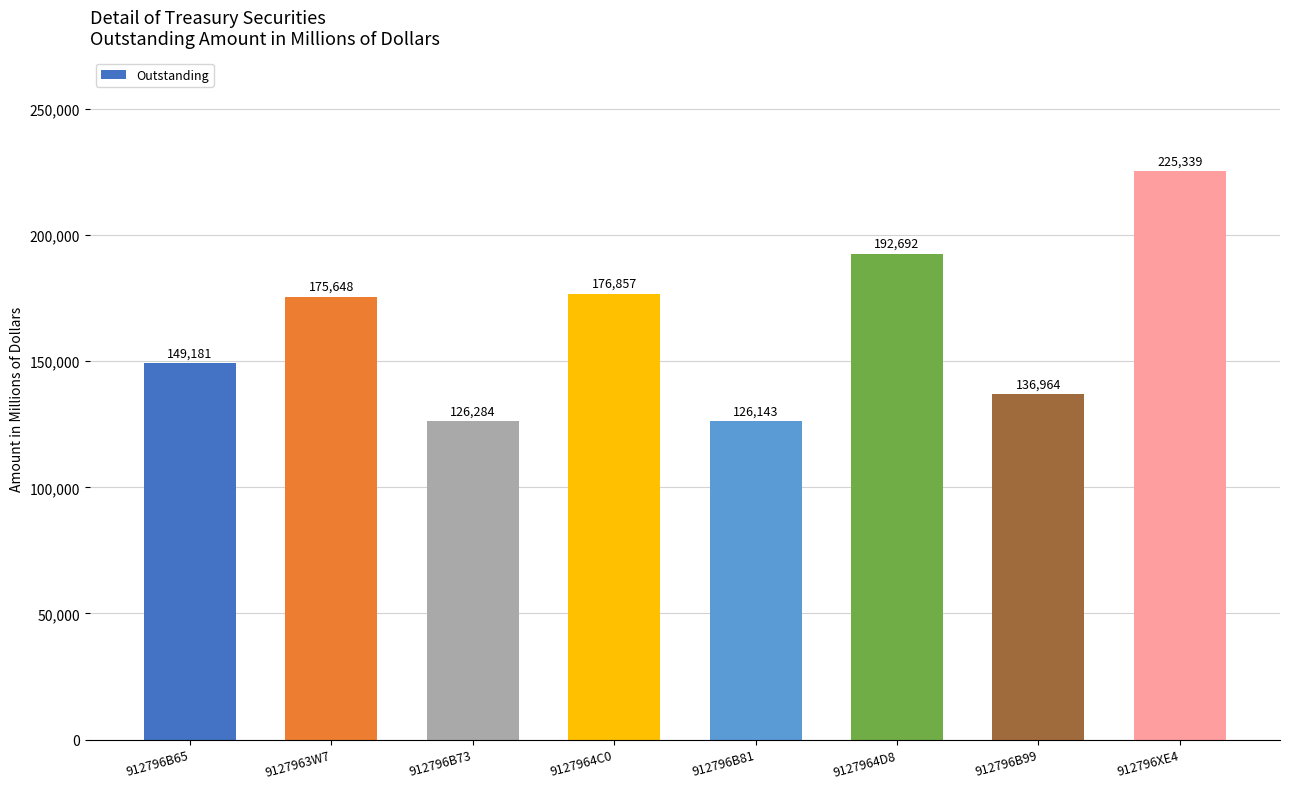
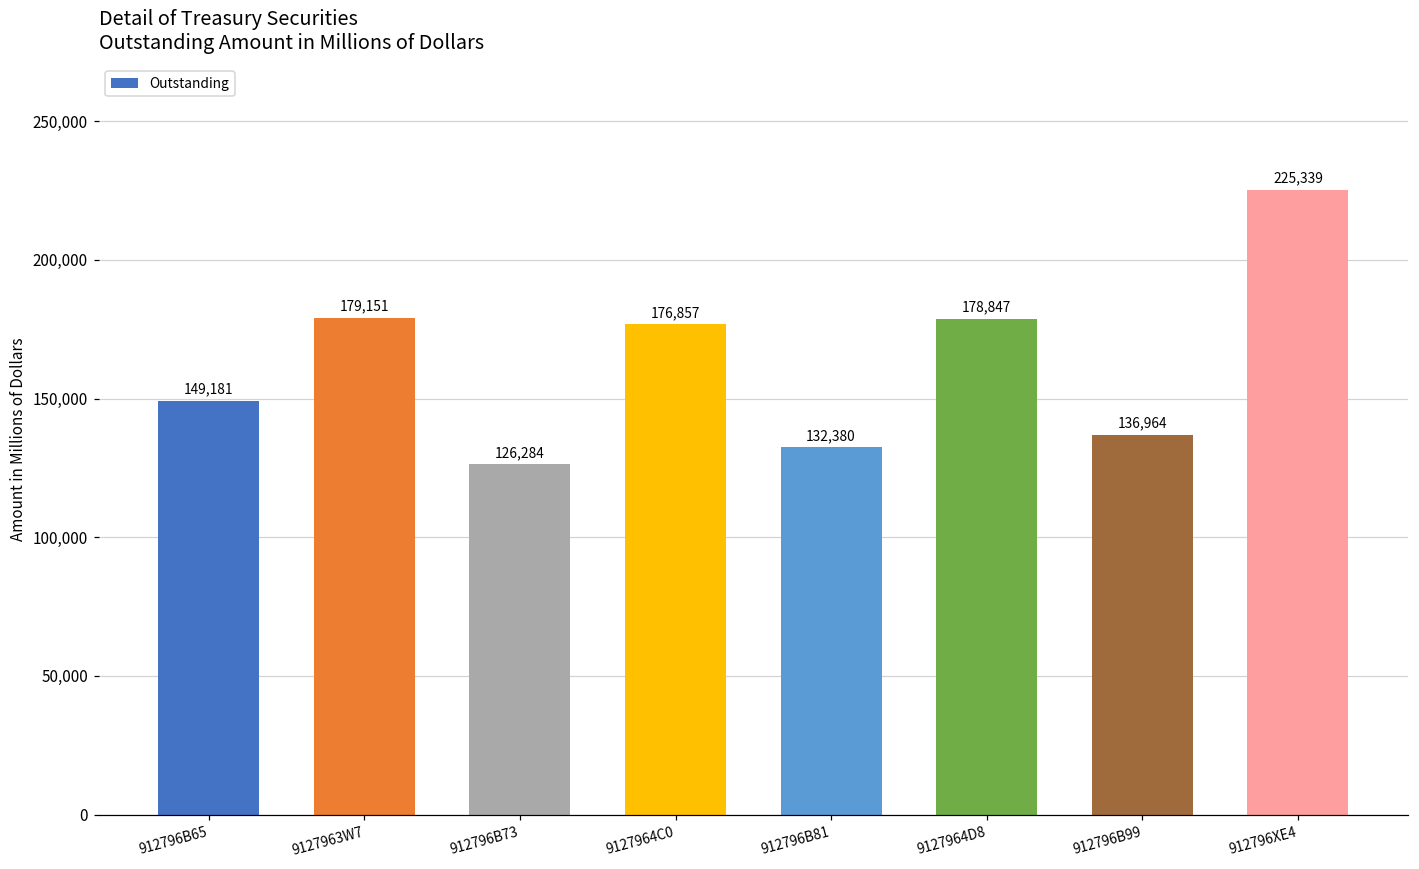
9127963W7: 175,648 -> 179,151
912796B81: 126,143 -> 132,380
9127964D8: 192,692 -> 178,847
